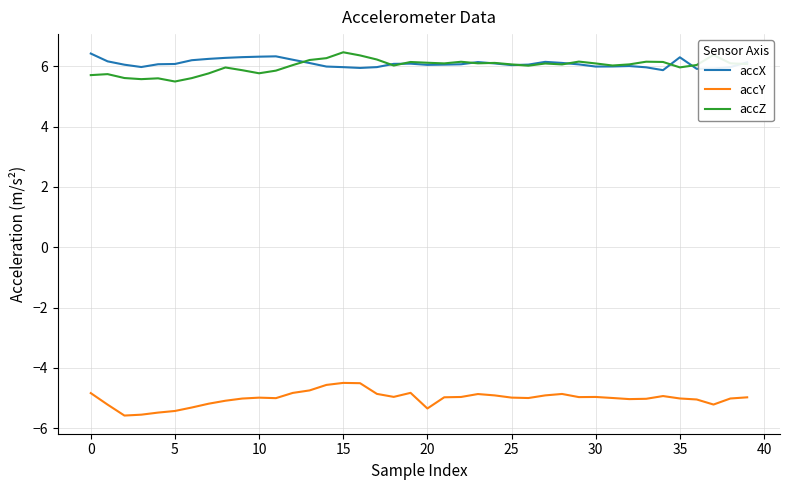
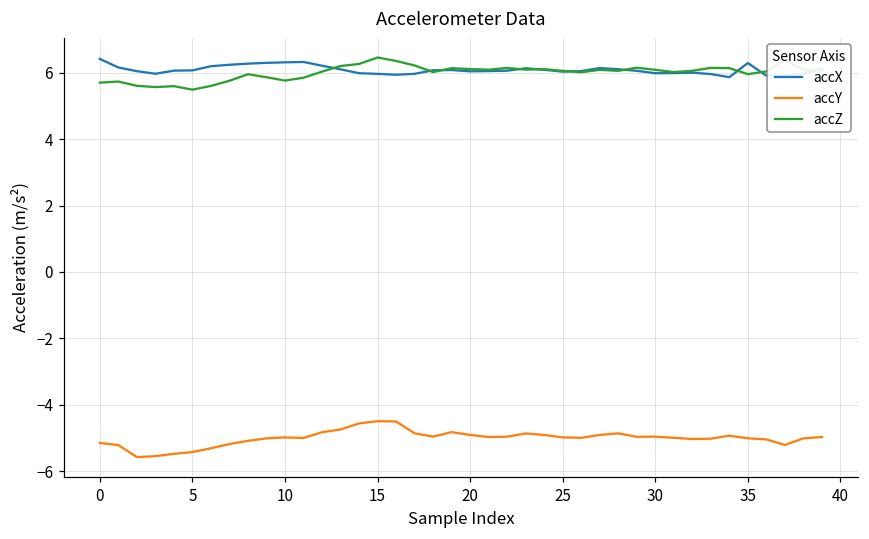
accY, 0: -4.8 -> -5.2
accY, 20: -5.3 -> -4.9
